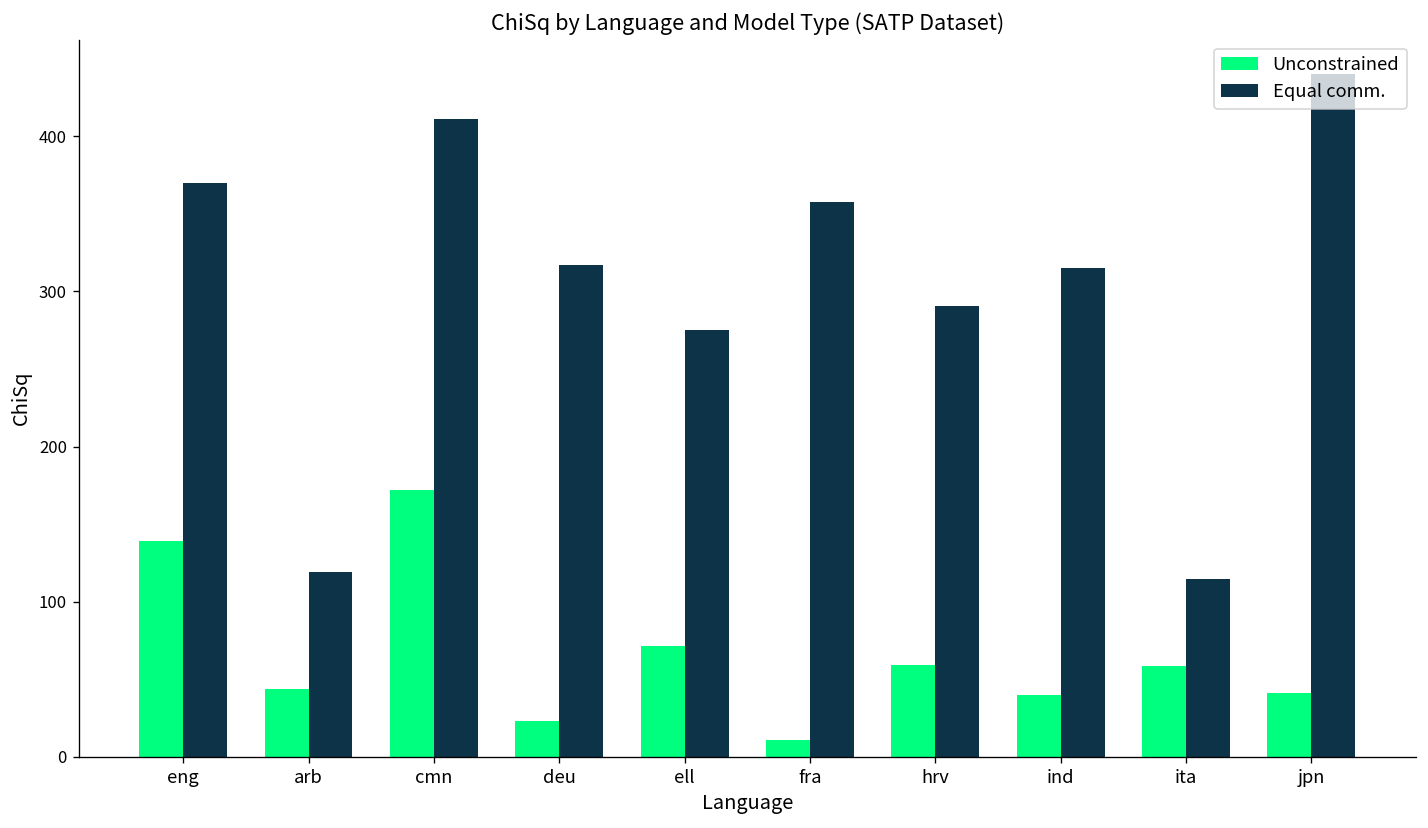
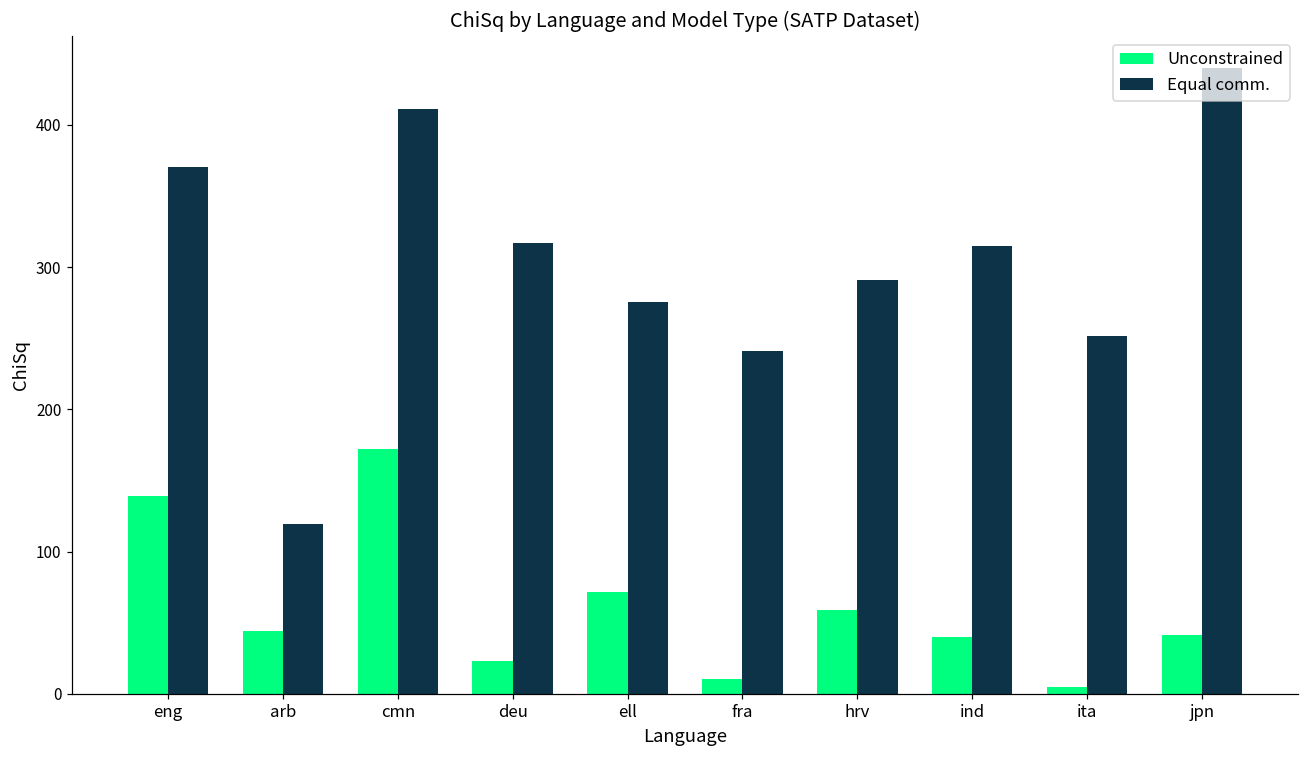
Equal comm., fra: 357 -> 241
Unconstrained, ita: 58 -> 5
Equal comm., ita: 114 -> 251
